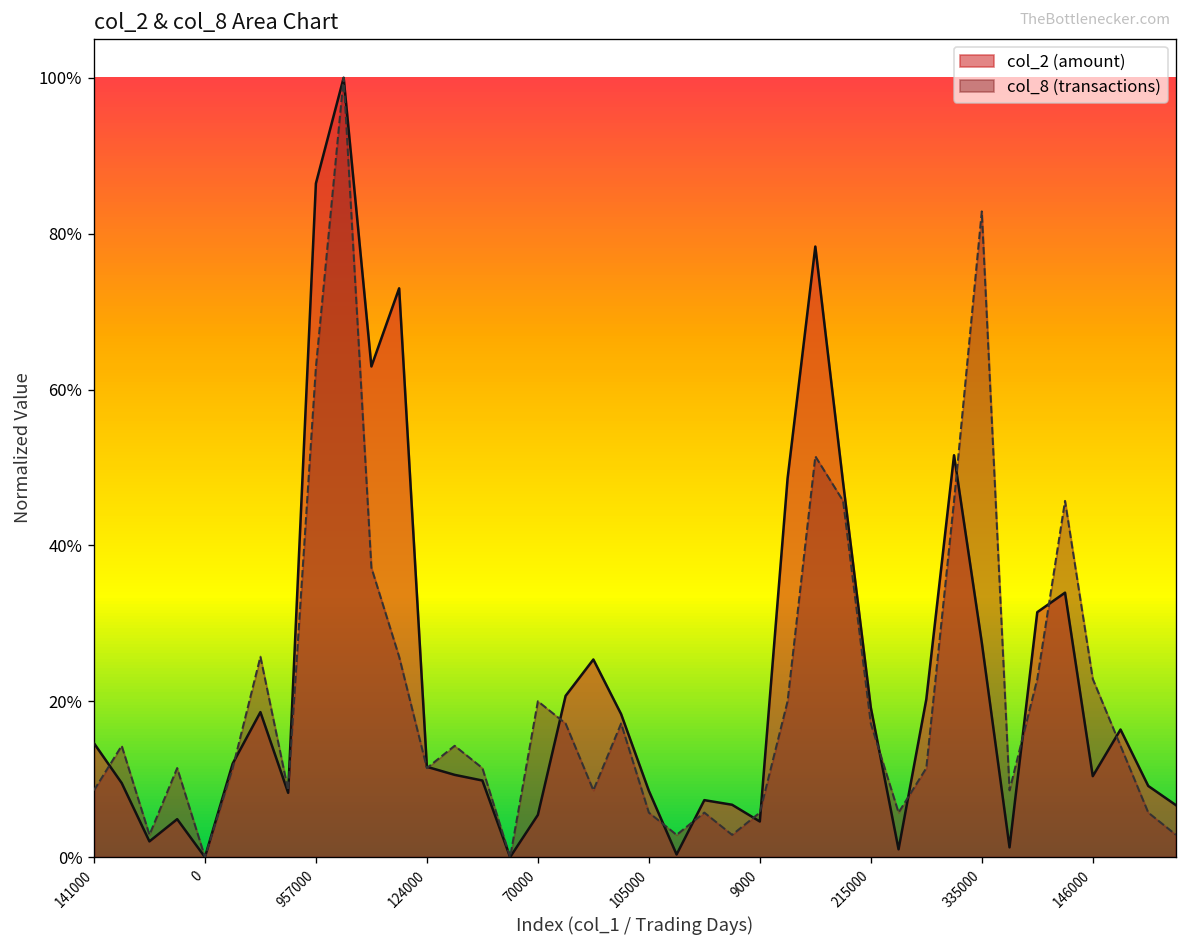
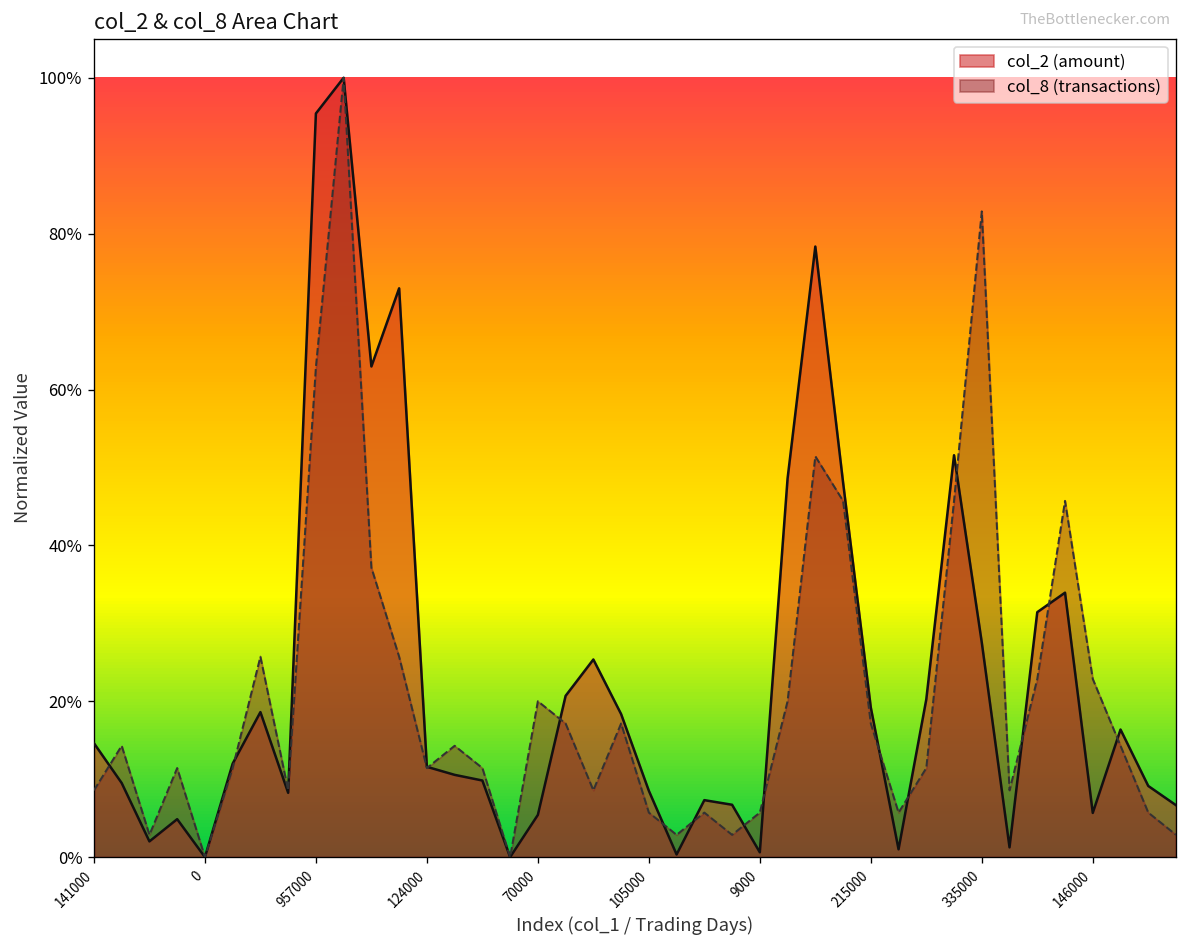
col_2 (amount), 957000: 86% -> 95%
col_2 (amount), 9000: 5% -> 1%
col_2 (amount), 146000: 10% -> 6%
